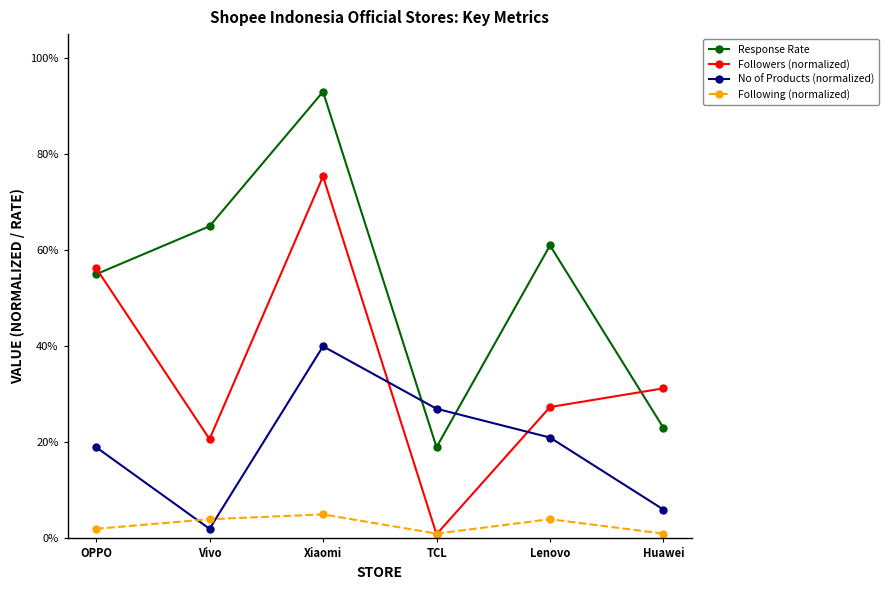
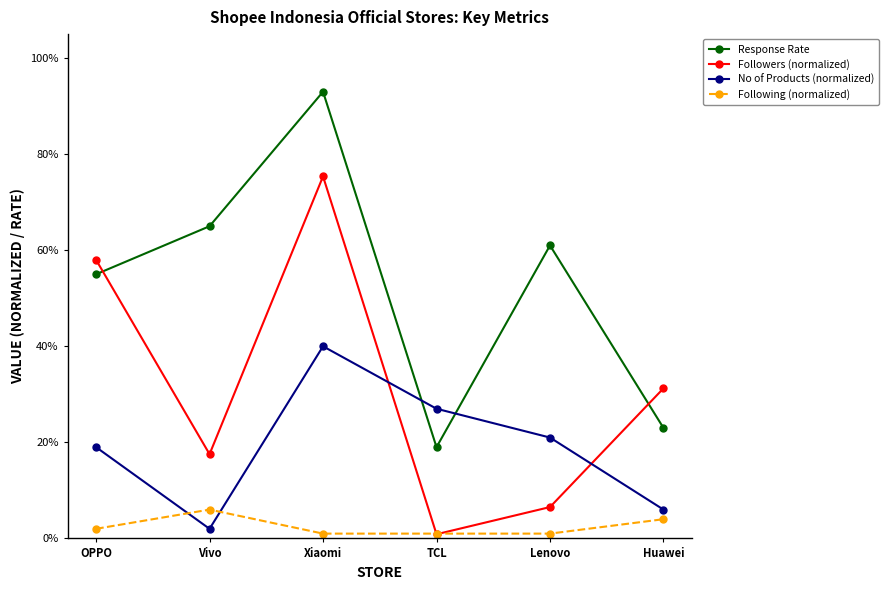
Followers (normalized), OPPO: 56% -> 58%
Followers (normalized), Vivo: 21% -> 18%
Following (normalized), Vivo: 4% -> 6%
Following (normalized), Xiaomi: 5% -> 1%
Followers (normalized), Lenovo: 27% -> 7%
Following (normalized), Lenovo: 4% -> 1%
Following (normalized), Huawei: 1% -> 4%
